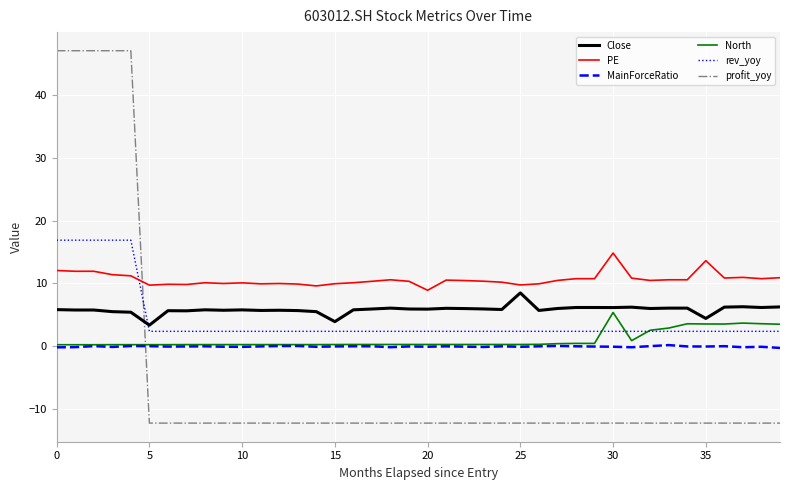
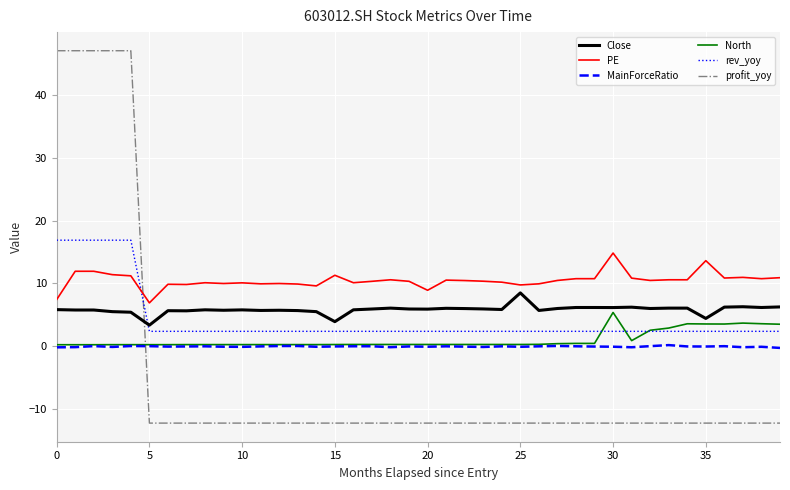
PE, 0: 12 -> 7
PE, 5: 10 -> 7
PE, 15: 10 -> 11
